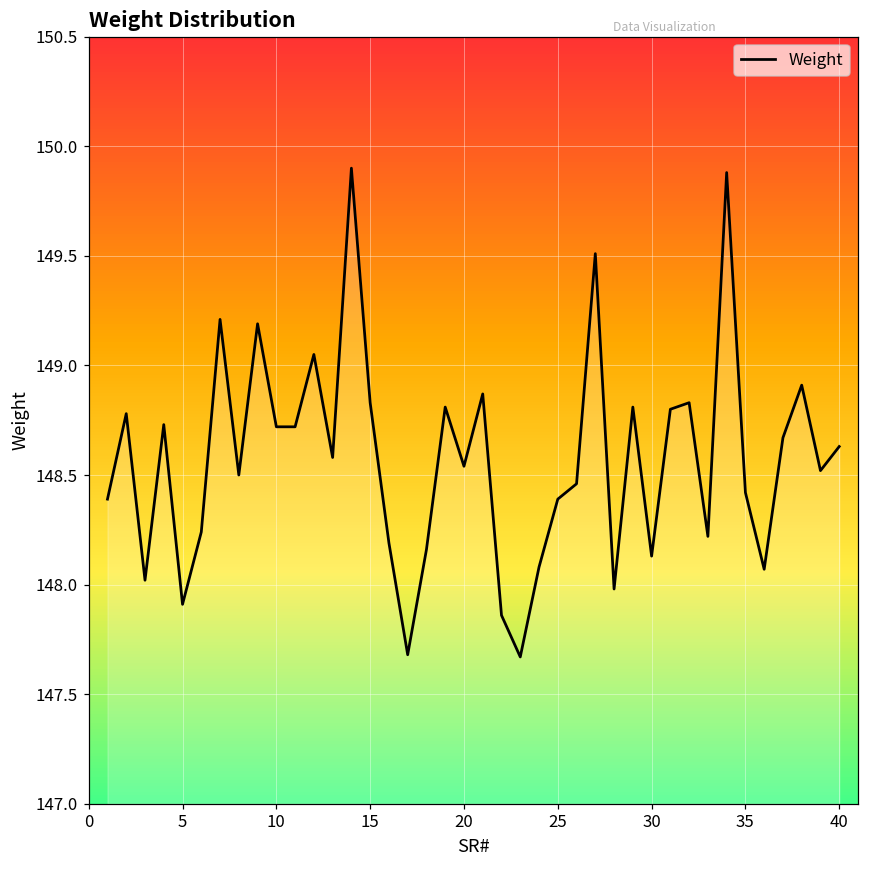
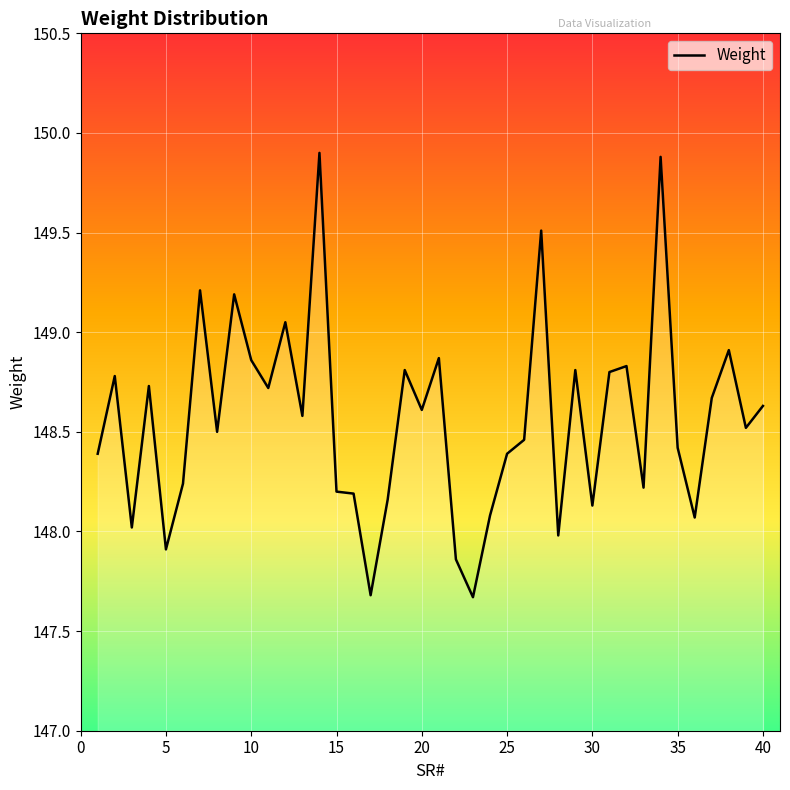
10: 148.72 -> 148.86
15: 148.83 -> 148.20
20: 148.54 -> 148.61
